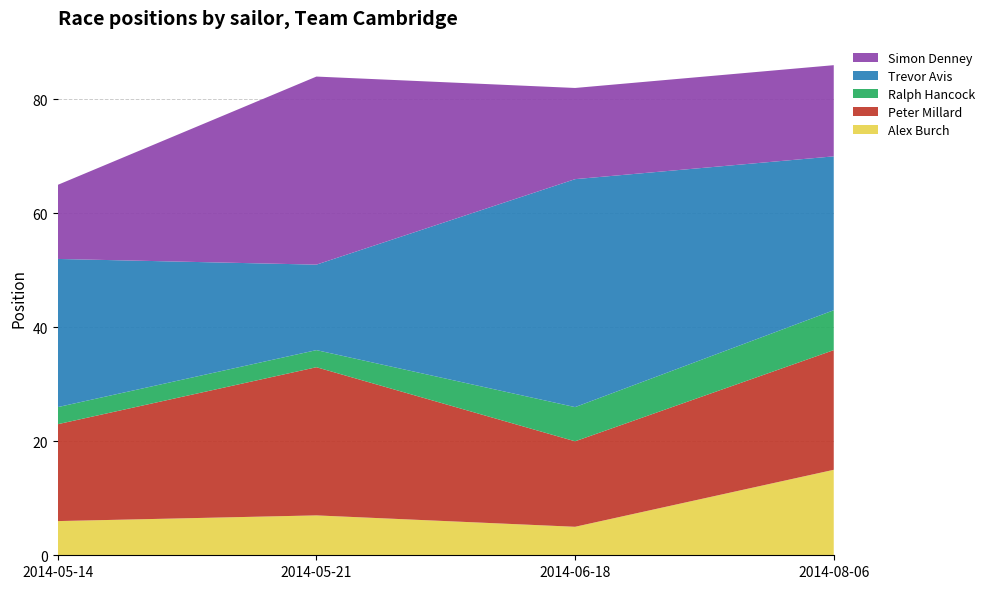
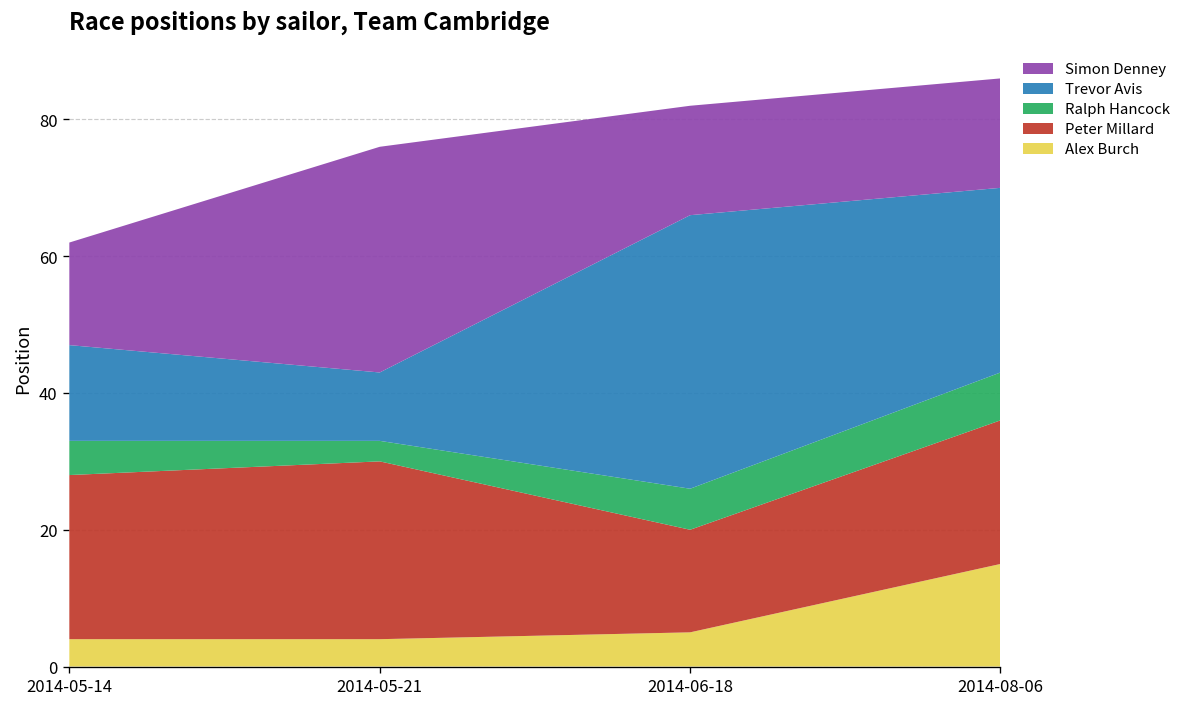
Alex Burch, 2014-05-14: 6 -> 4
Peter Millard, 2014-05-14: 17 -> 24
Ralph Hancock, 2014-05-14: 3 -> 5
Trevor Avis, 2014-05-14: 26 -> 14
Simon Denney, 2014-05-14: 13 -> 15
Alex Burch, 2014-05-21: 7 -> 4
Trevor Avis, 2014-05-21: 15 -> 10
